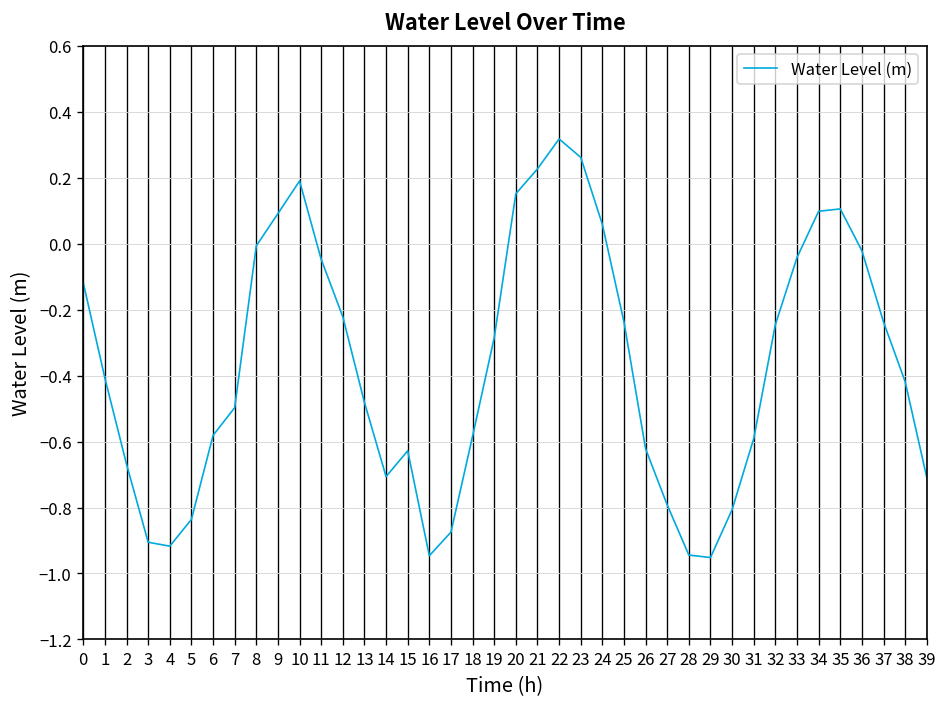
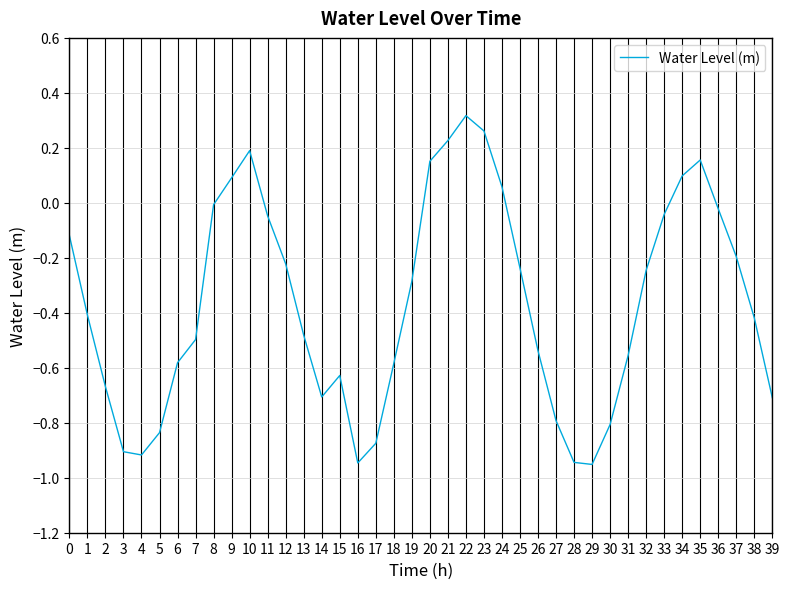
26: -0.62 -> -0.54
31: -0.59 -> -0.56
35: 0.11 -> 0.16
37: -0.24 -> -0.20
